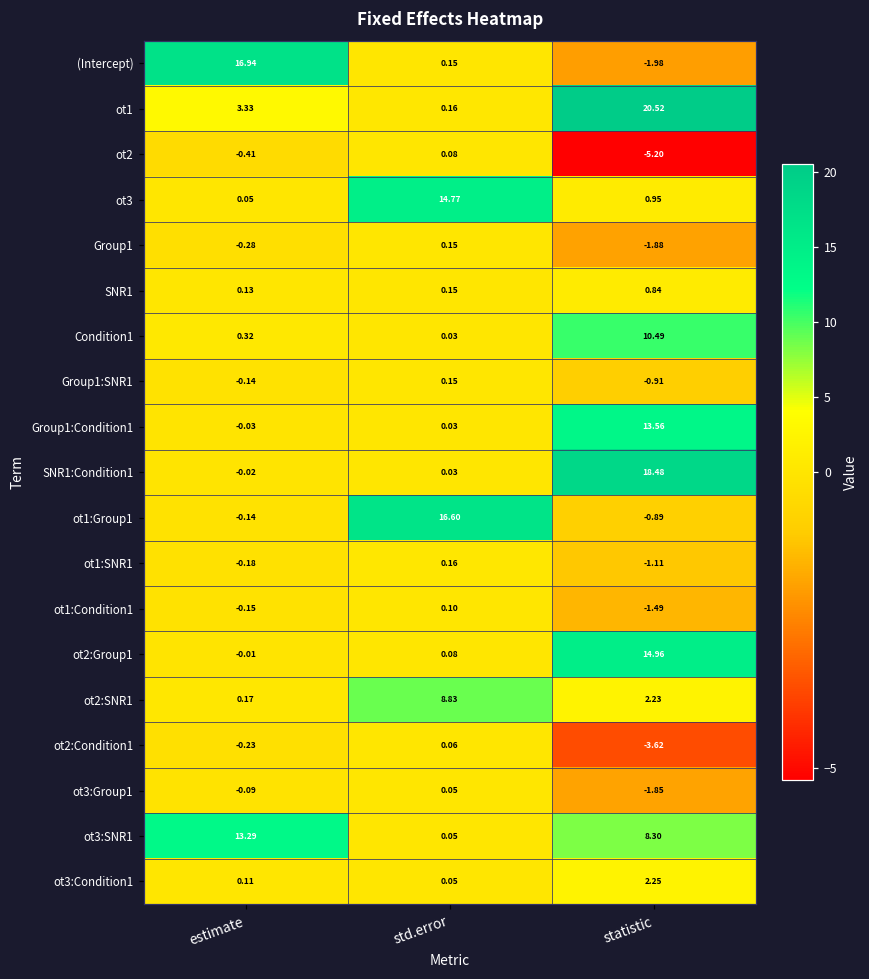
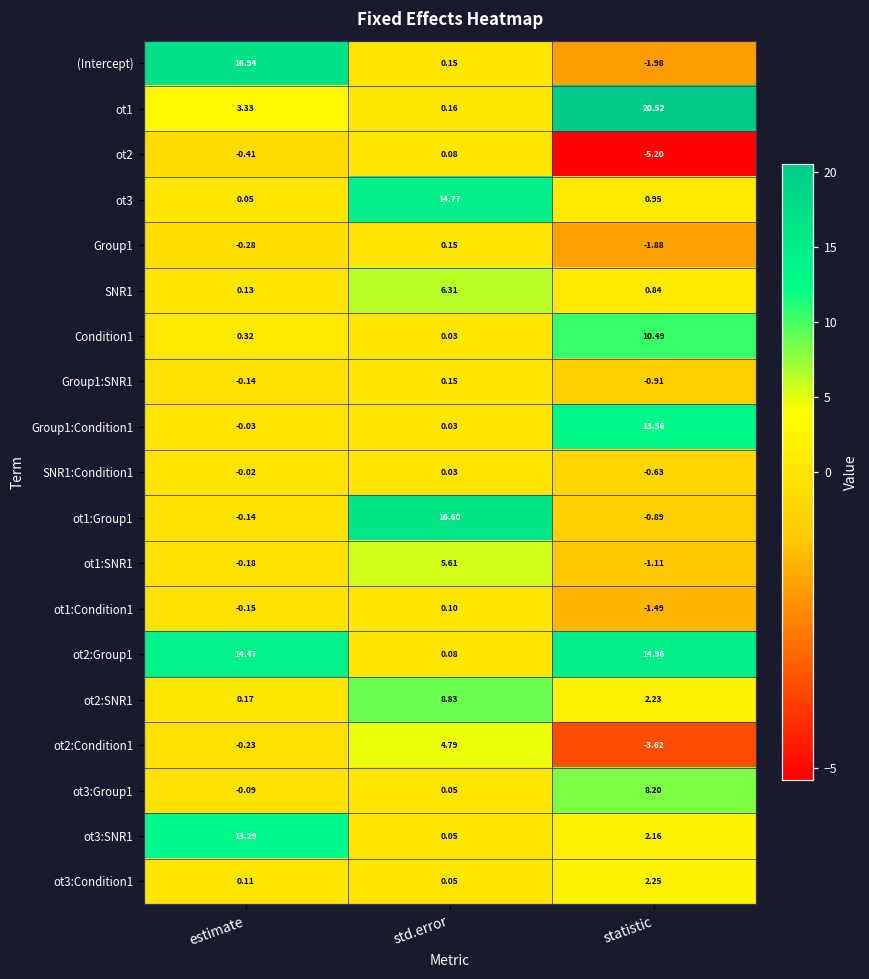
SNR1, std.error: 0.15 -> 6.31
SNR1:Condition1, statistic: 18.48 -> -0.63
ot1:SNR1, std.error: 0.16 -> 5.61
ot2:Group1, estimate: -0.01 -> 14.47
ot2:Condition1, std.error: 0.06 -> 4.79
ot3:Group1, statistic: -1.85 -> 8.20
ot3:SNR1, statistic: 8.30 -> 2.16
